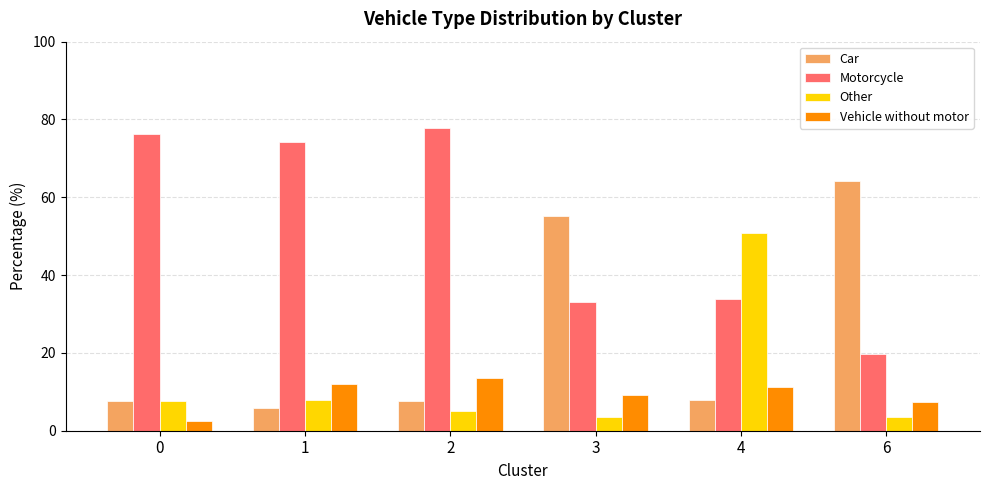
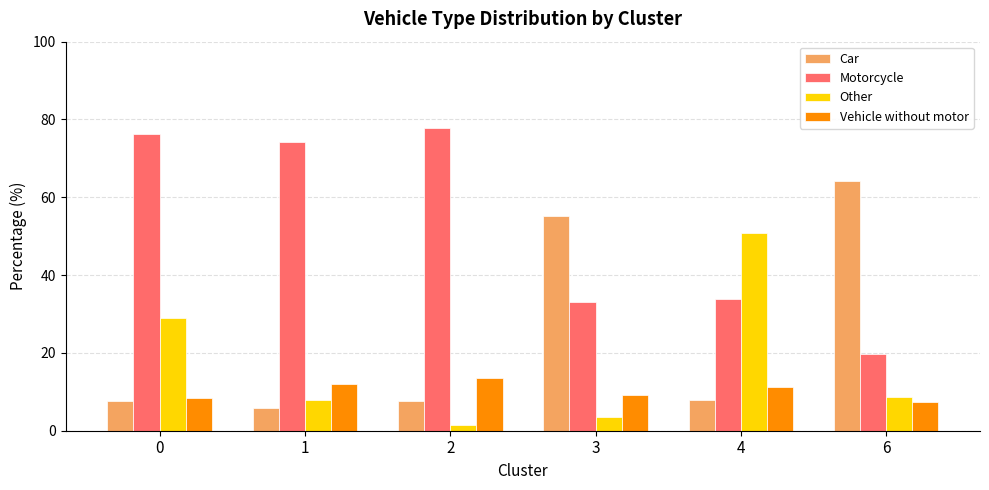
Other, 0: 8 -> 29
Vehicle without motor, 0: 3 -> 9
Other, 2: 5 -> 1
Other, 6: 4 -> 9
